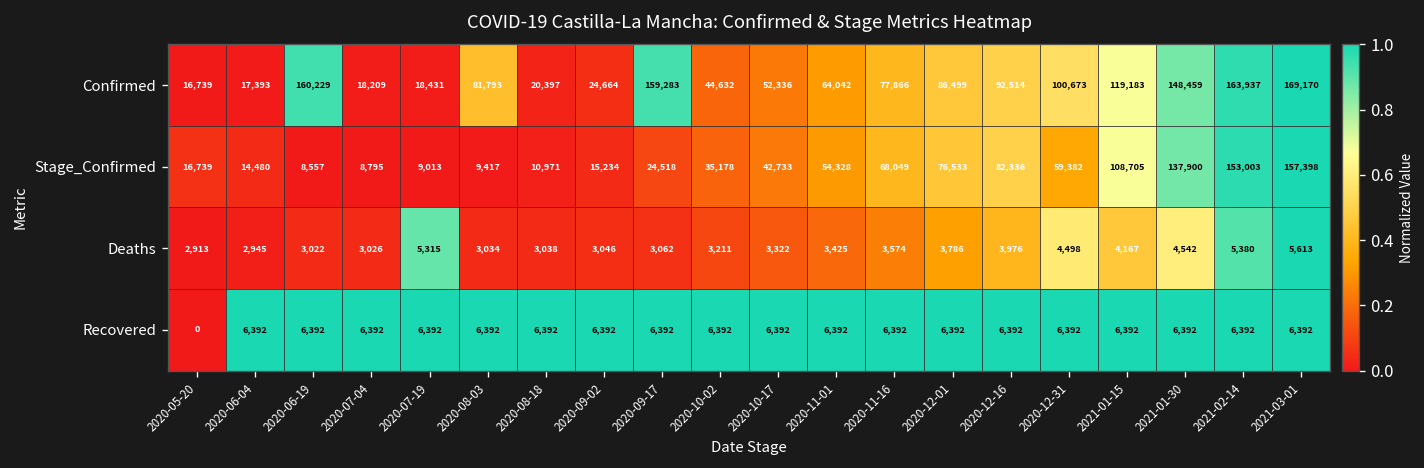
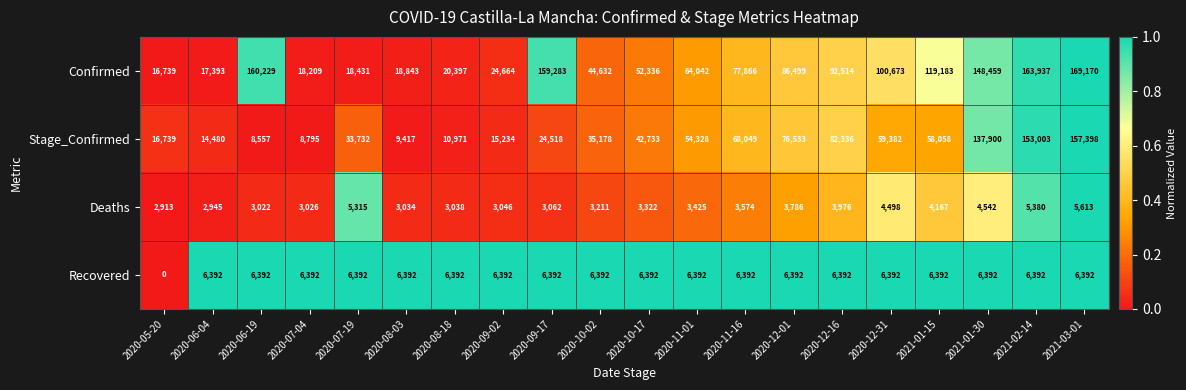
Confirmed, 2020-08-03: 81,793 -> 18,843
Stage_Confirmed, 2020-07-19: 9,013 -> 33,732
Stage_Confirmed, 2021-01-15: 108,705 -> 58,058
